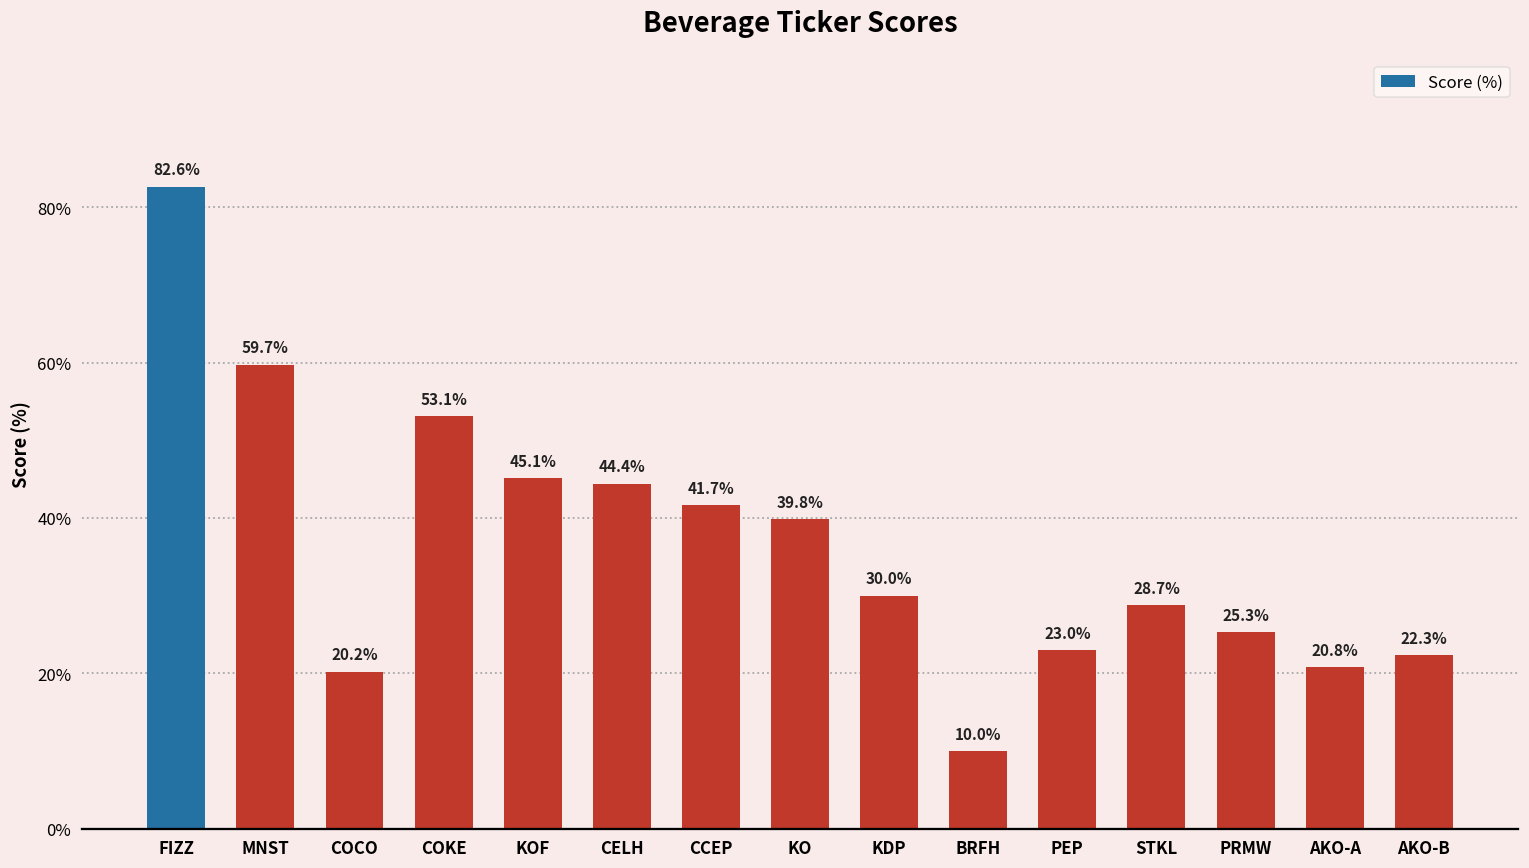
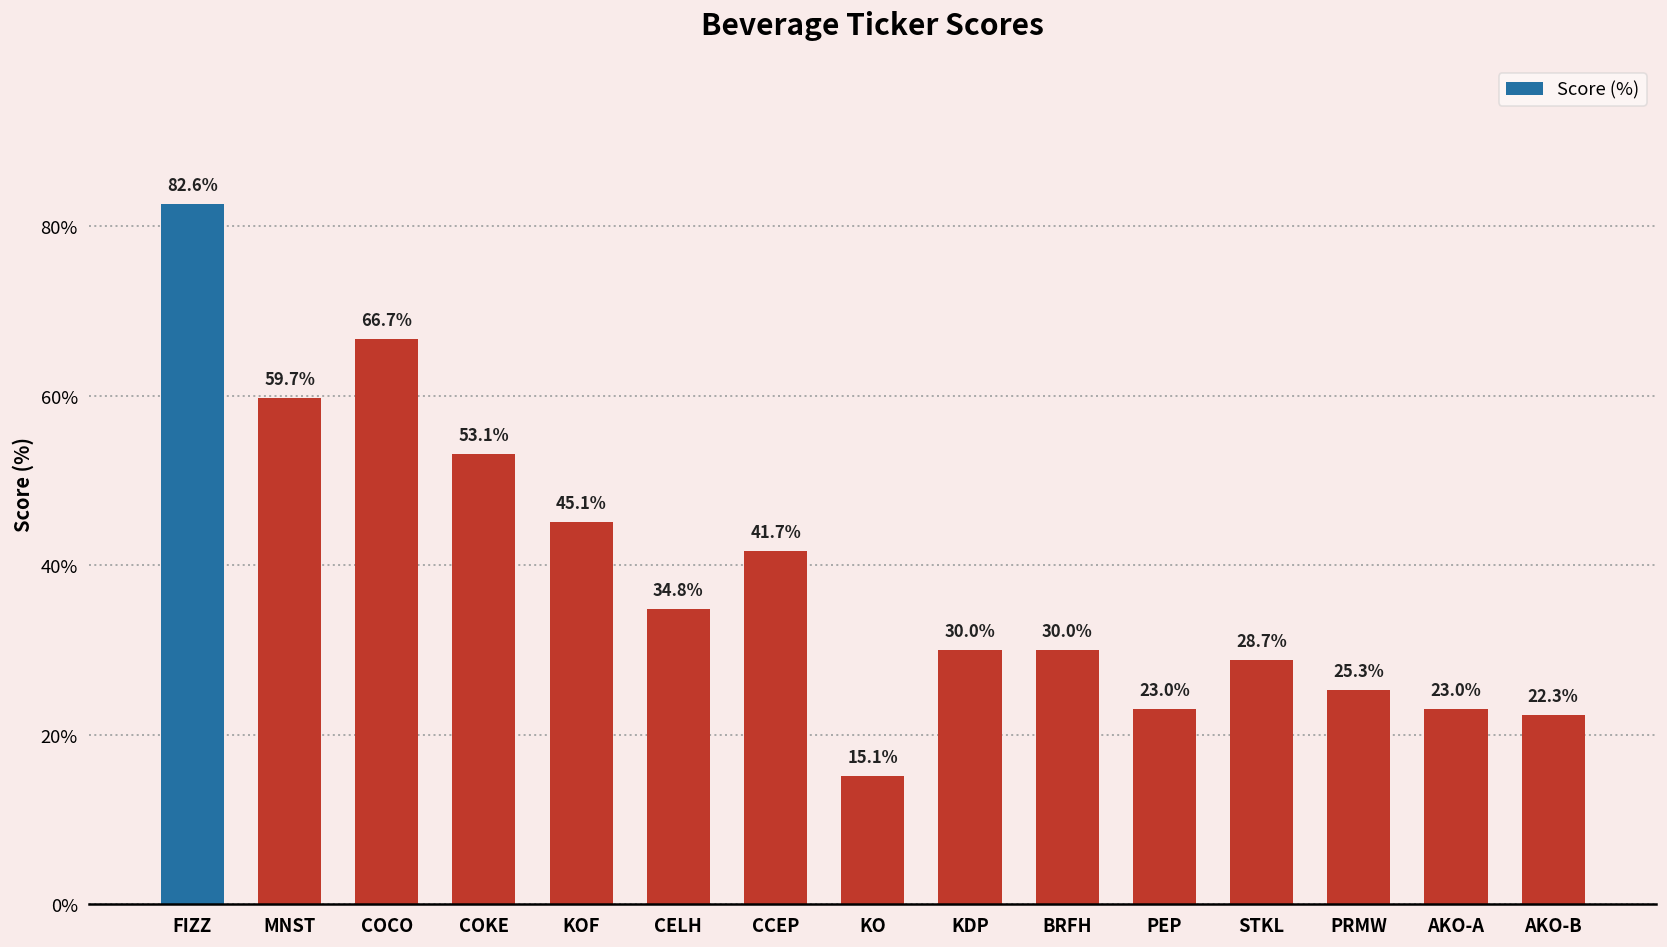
COCO: 20.2% -> 66.7%
CELH: 44.4% -> 34.8%
KO: 39.8% -> 15.1%
BRFH: 10.0% -> 30.0%
AKO-A: 20.8% -> 23.0%
